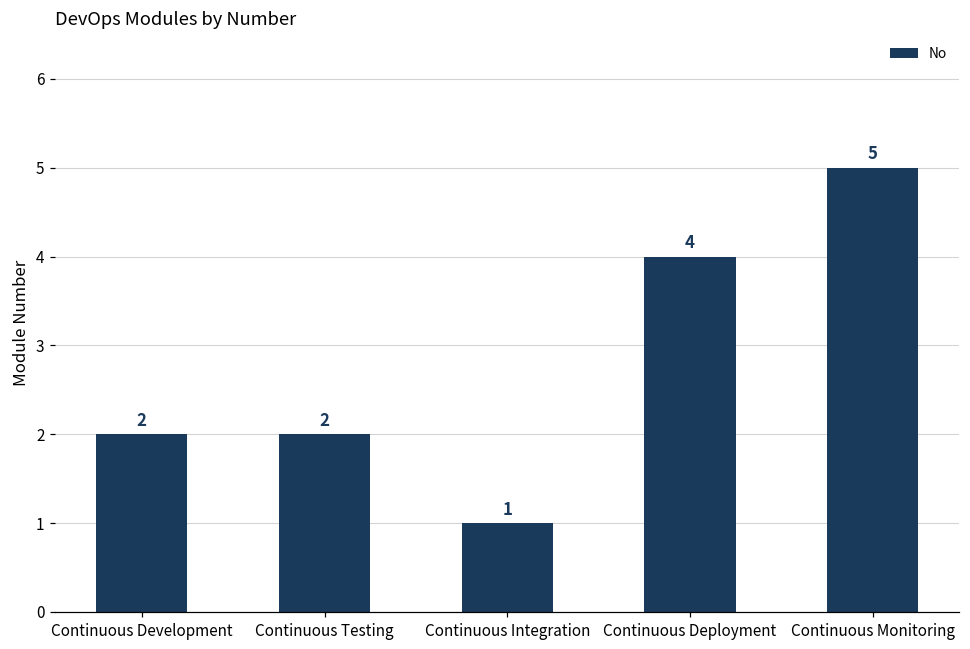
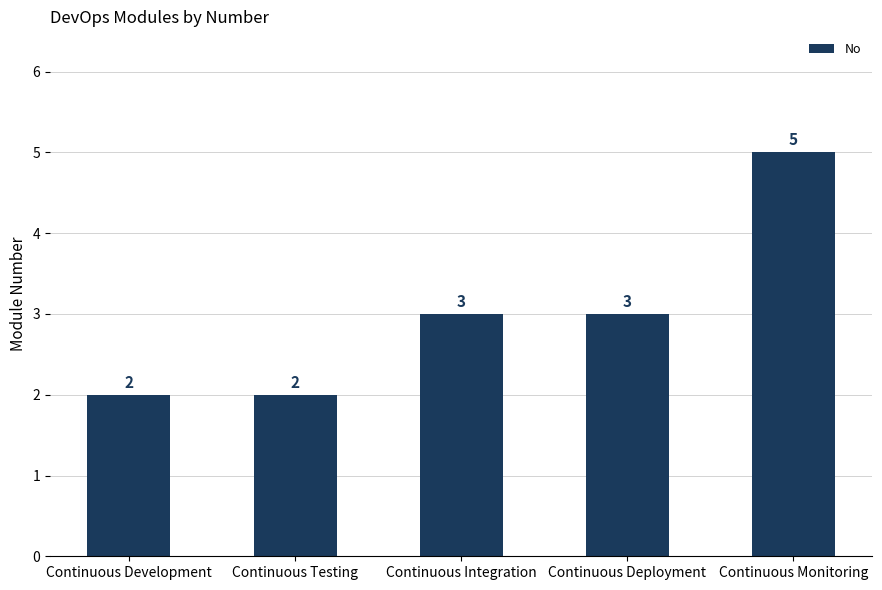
Continuous Integration: 1 -> 3
Continuous Deployment: 4 -> 3
